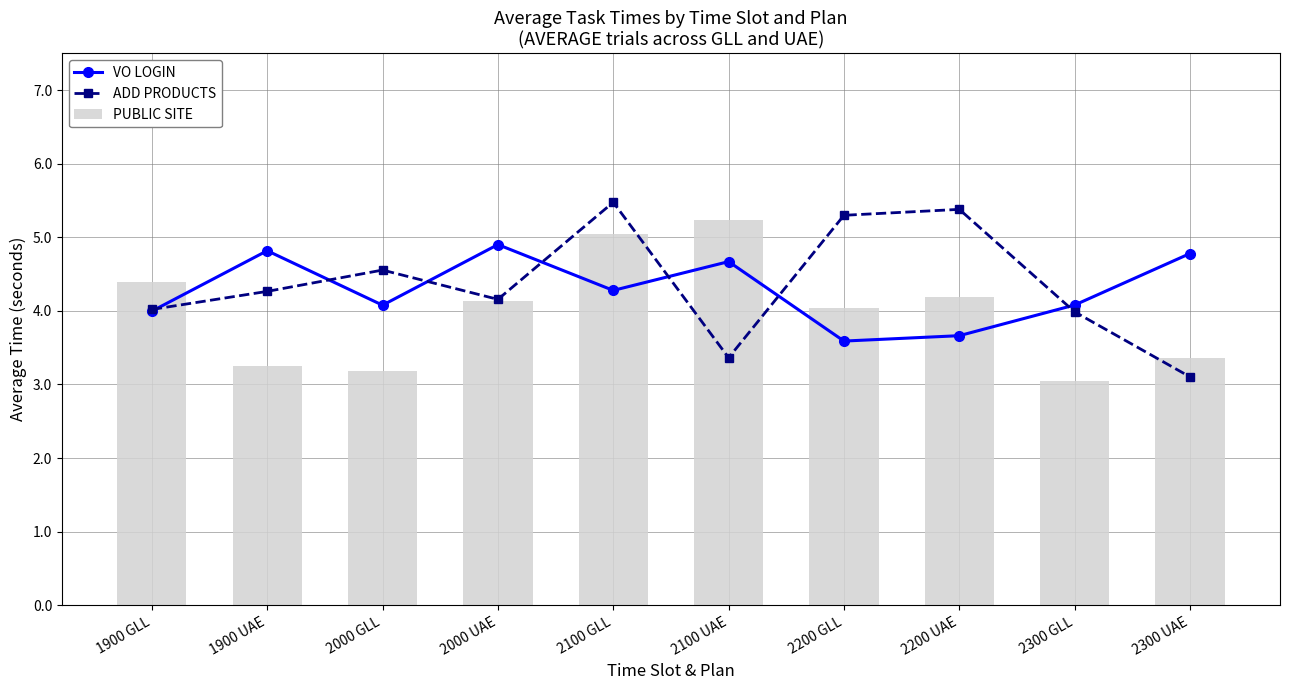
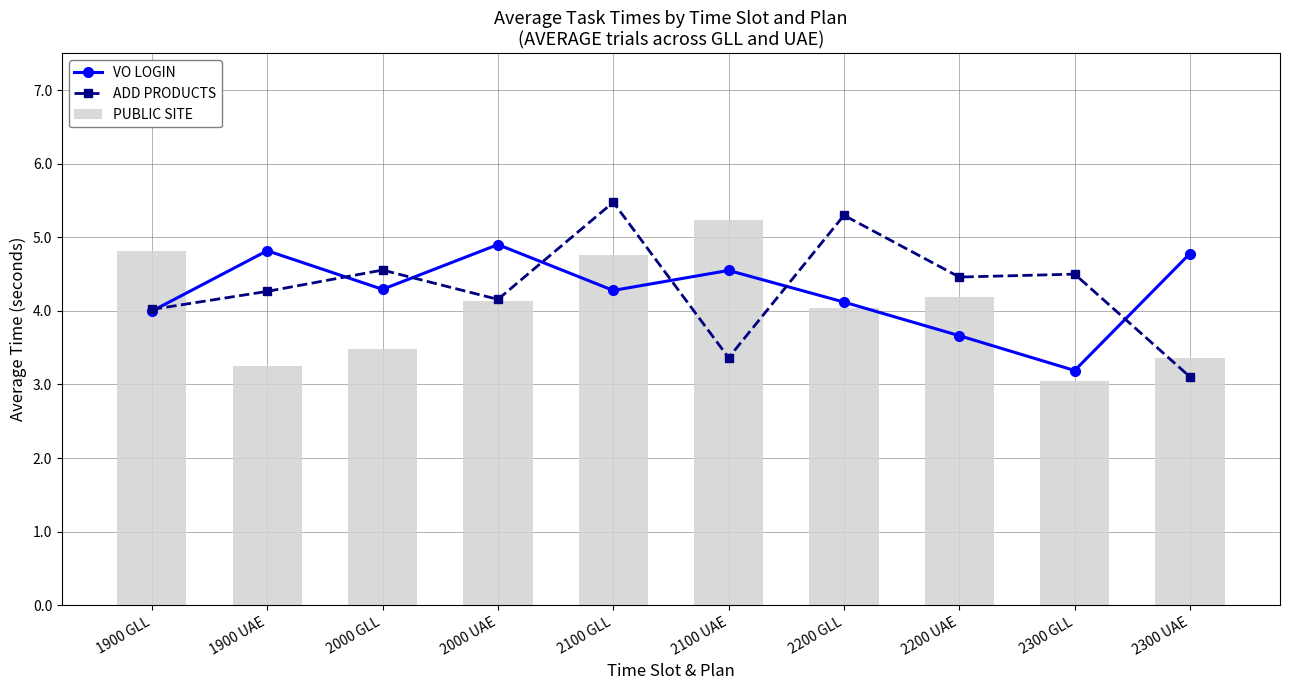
PUBLIC SITE, 1900 GLL: 4.4 -> 4.8
PUBLIC SITE, 2000 GLL: 3.2 -> 3.5
VO LOGIN, 2000 GLL: 4.1 -> 4.3
PUBLIC SITE, 2100 GLL: 5.0 -> 4.8
VO LOGIN, 2100 UAE: 4.7 -> 4.6
VO LOGIN, 2200 GLL: 3.6 -> 4.1
ADD PRODUCTS, 2200 UAE: 5.4 -> 4.5
VO LOGIN, 2300 GLL: 4.1 -> 3.2
ADD PRODUCTS, 2300 GLL: 4.0 -> 4.5
